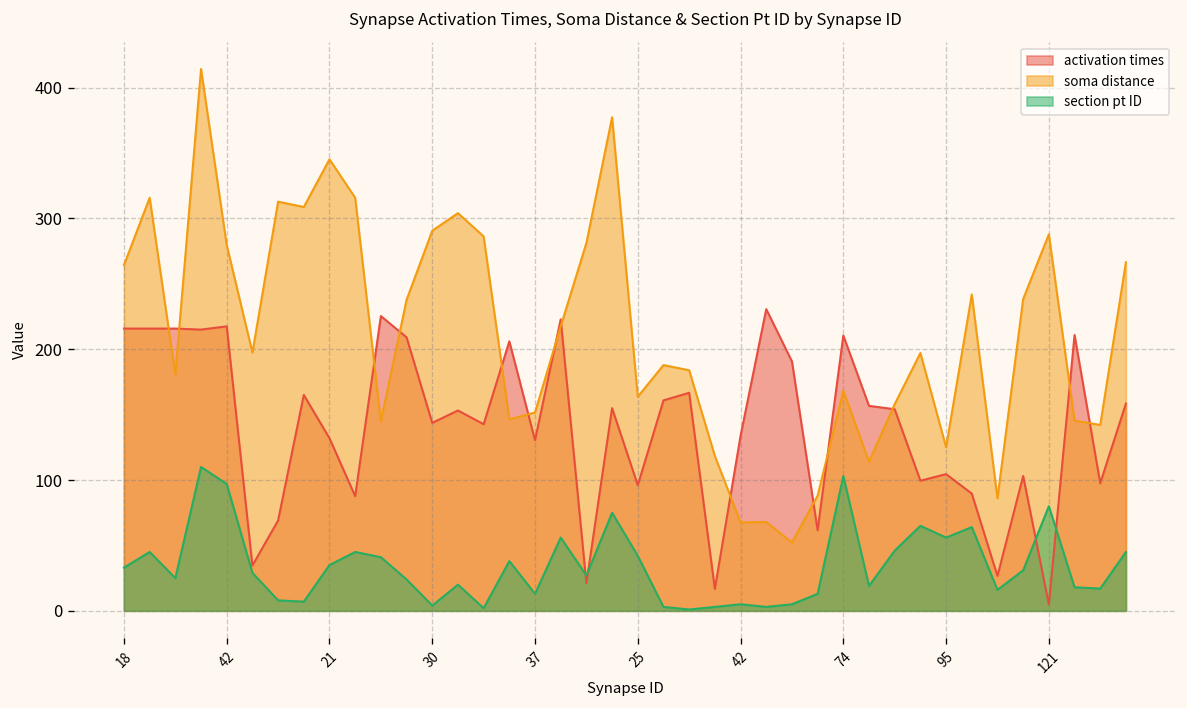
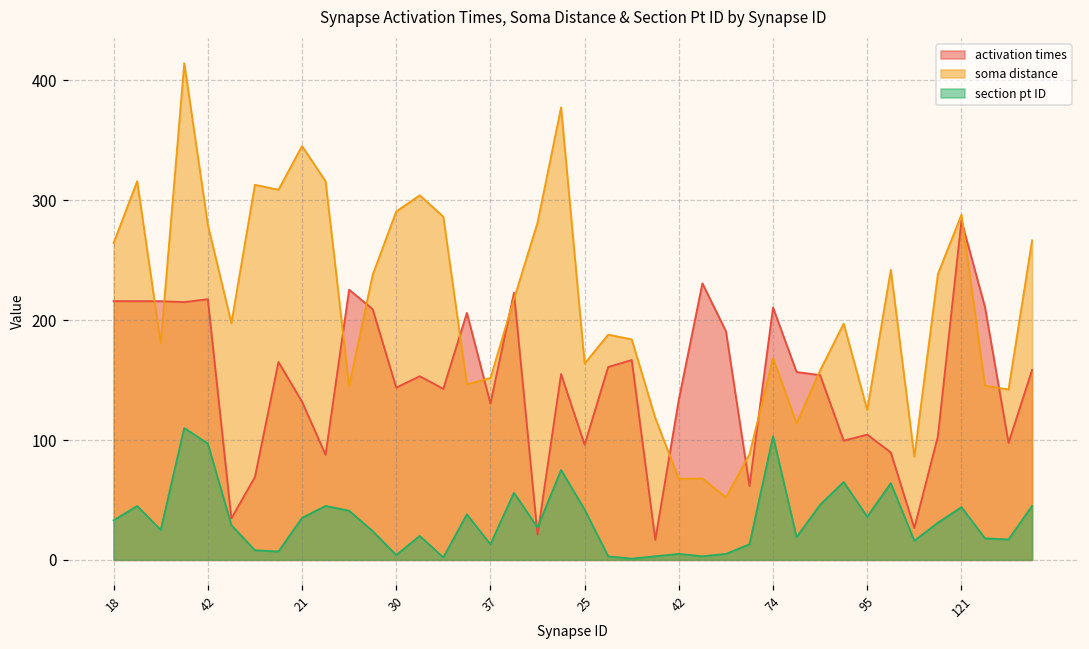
section pt ID, 95: 56 -> 36
activation times, 121: 5 -> 283
section pt ID, 121: 80 -> 44
